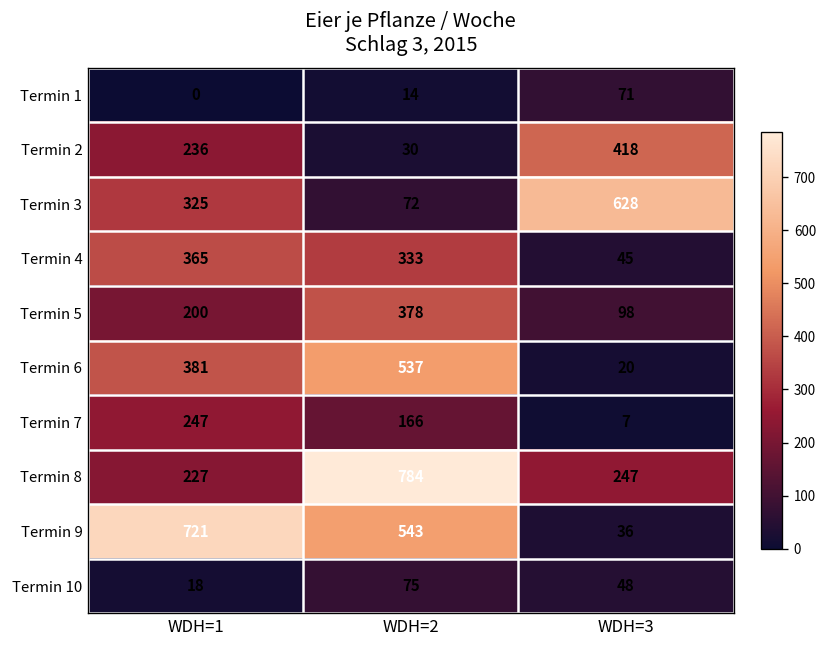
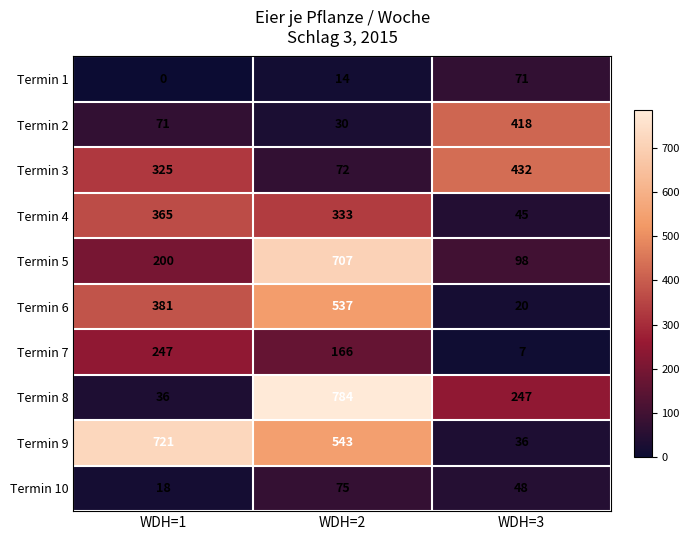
Termin 2, WDH=1: 236 -> 71
Termin 3, WDH=3: 628 -> 432
Termin 5, WDH=2: 378 -> 707
Termin 8, WDH=1: 227 -> 36
